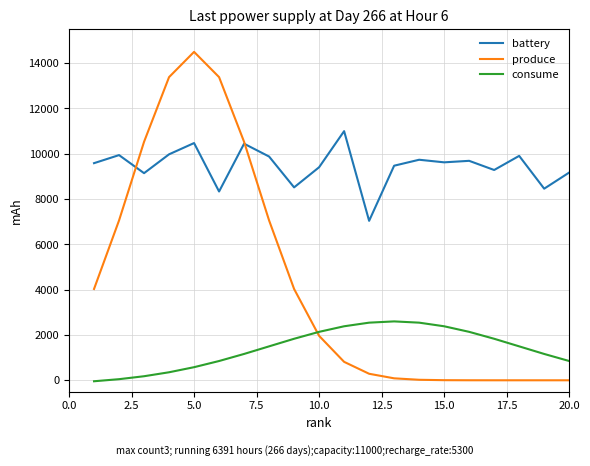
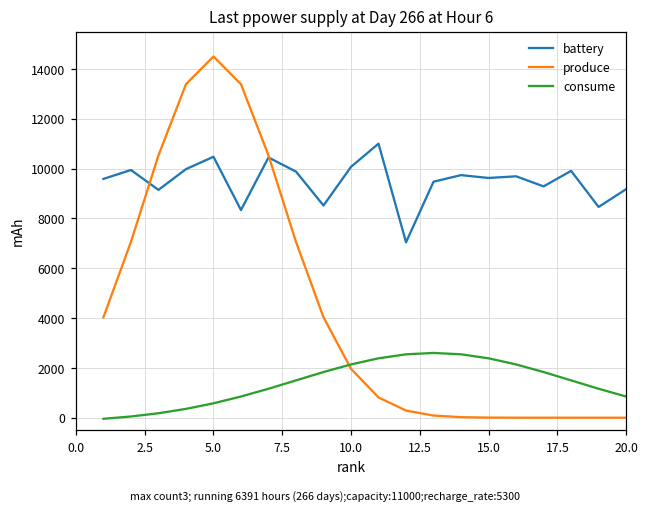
battery, 10.0: 9400 -> 10100
